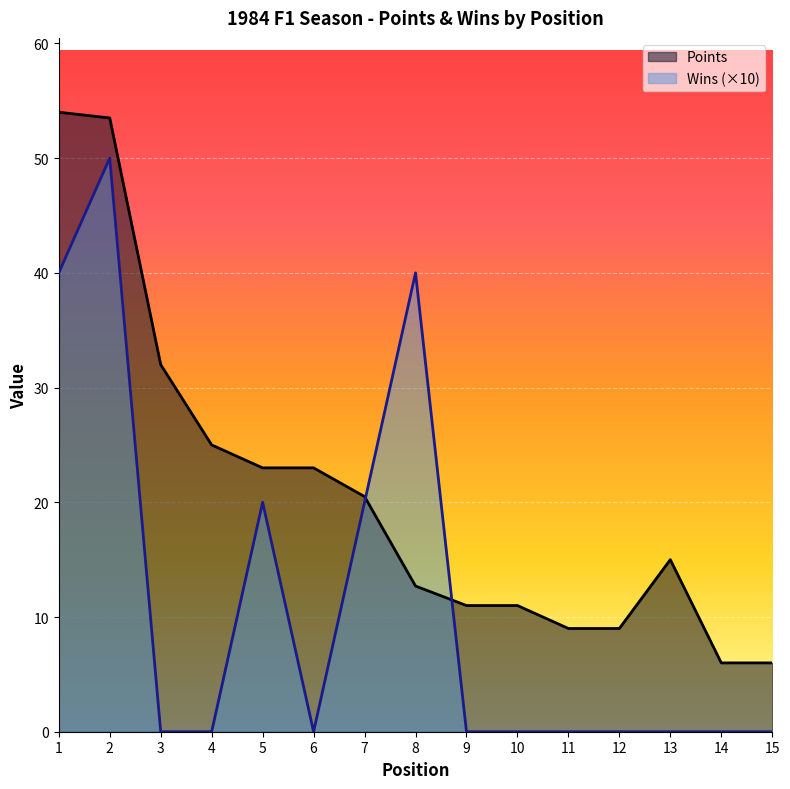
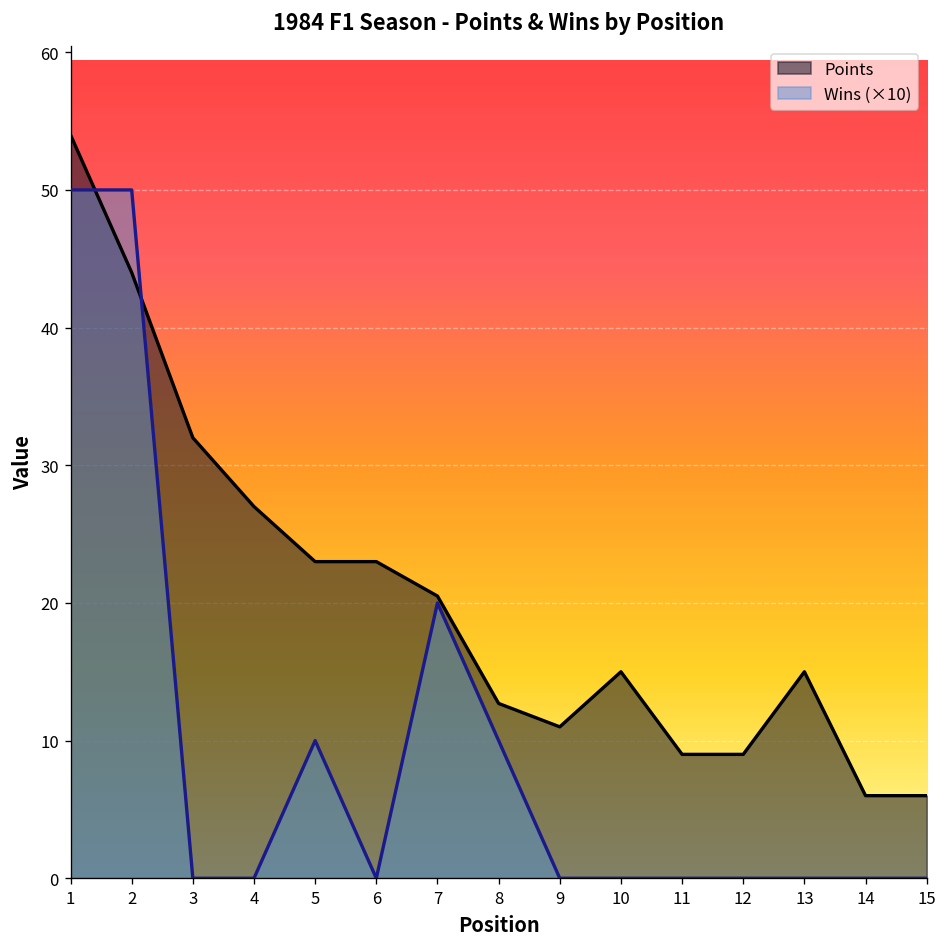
Wins (×10), 1: 40.0 -> 50.0
Points, 2: 53.5 -> 44.0
Points, 4: 25 -> 27
Wins (×10), 5: 20.0 -> 10.0
Wins (×10), 8: 40.0 -> 10.0
Points, 10: 11 -> 15
